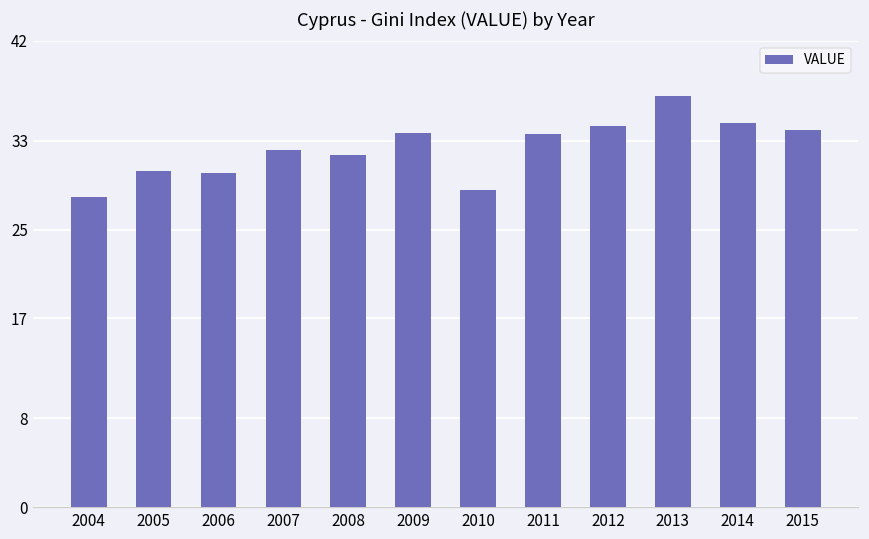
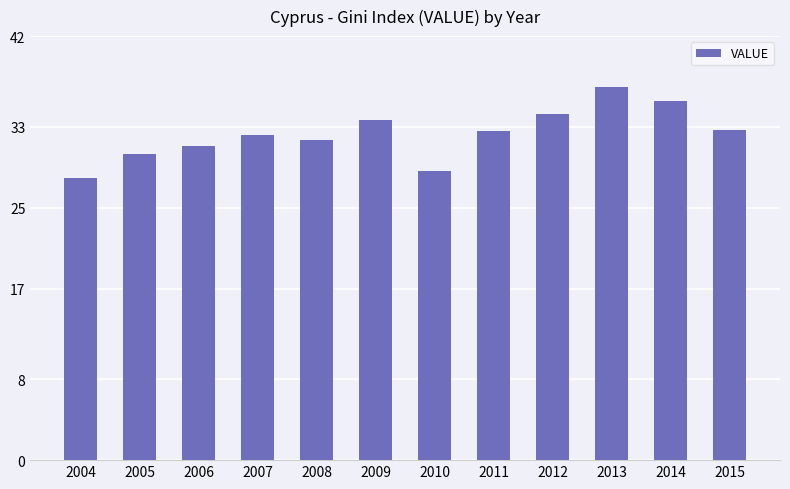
2006: 30.1 -> 31.1
2011: 33.6 -> 32.6
2014: 34.6 -> 35.6
2015: 34.0 -> 32.7
